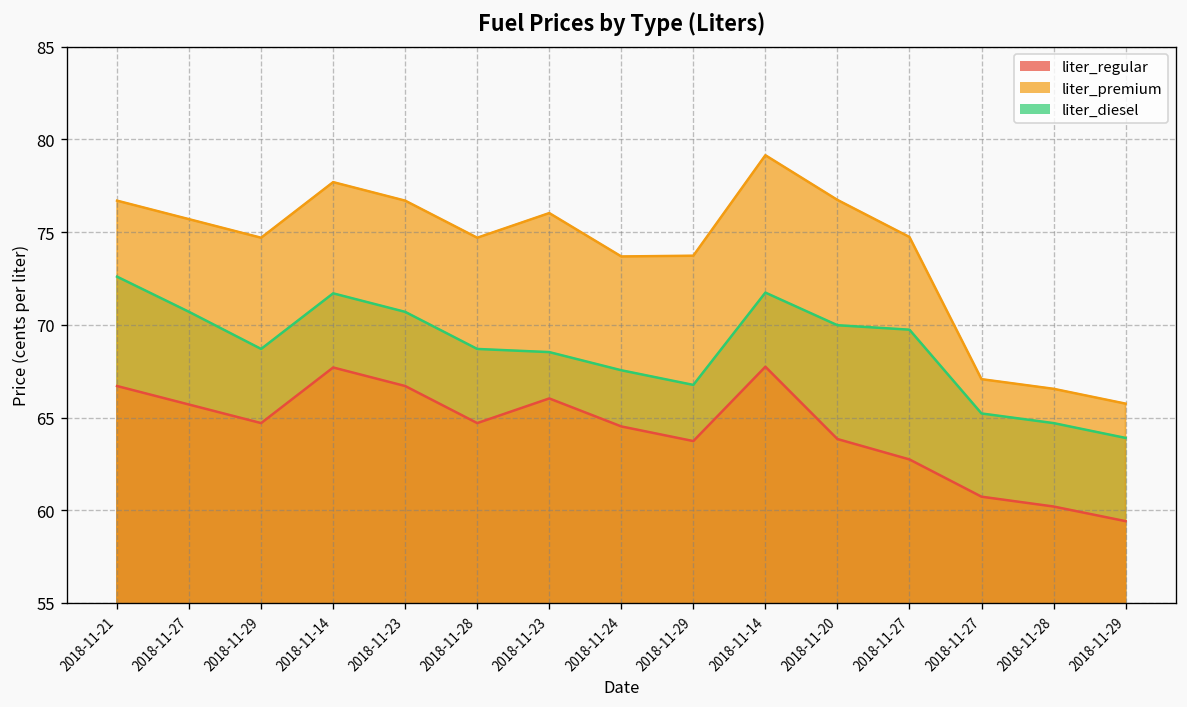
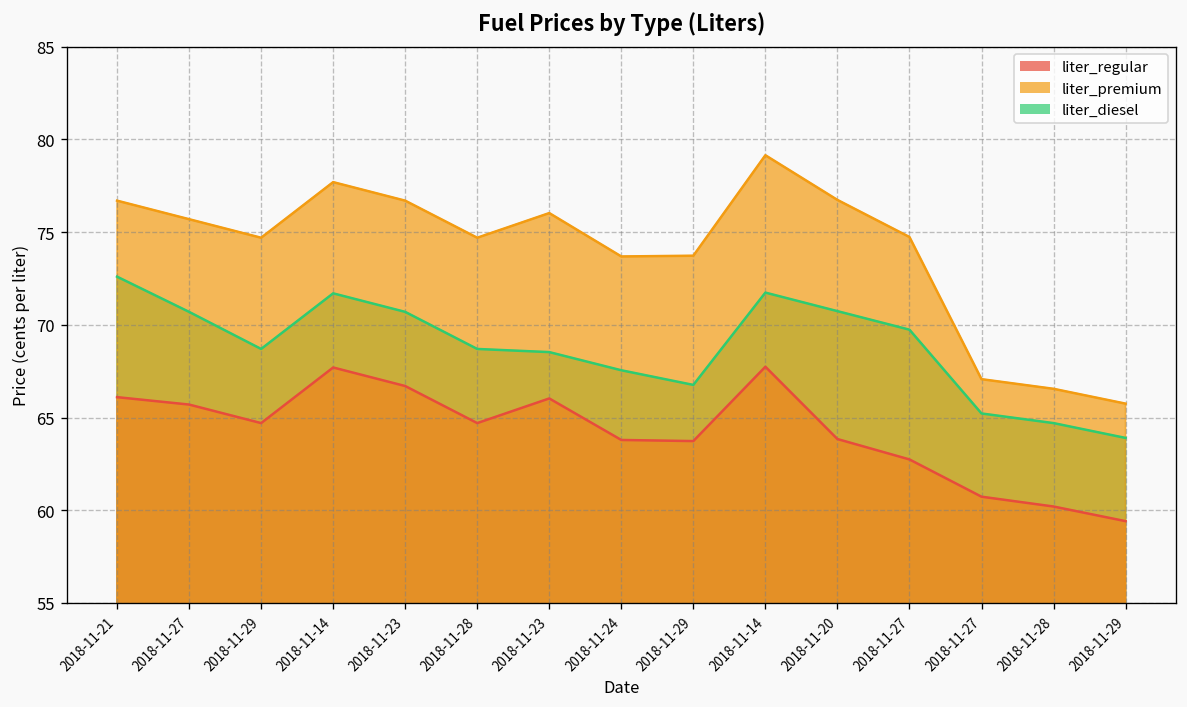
liter_regular, 2018-11-21: 66.7 -> 66.1
liter_regular, 2018-11-24: 64.5 -> 63.8
liter_diesel, 2018-11-20: 70.0 -> 70.7
